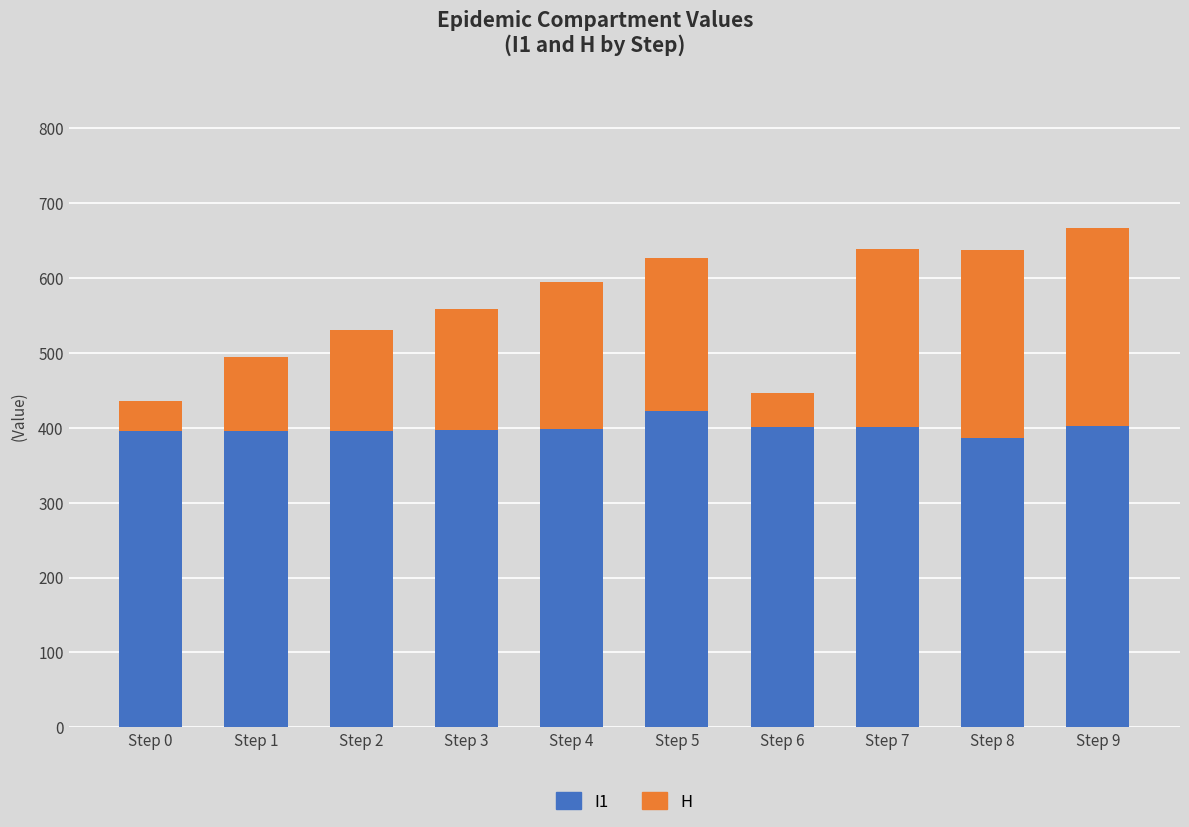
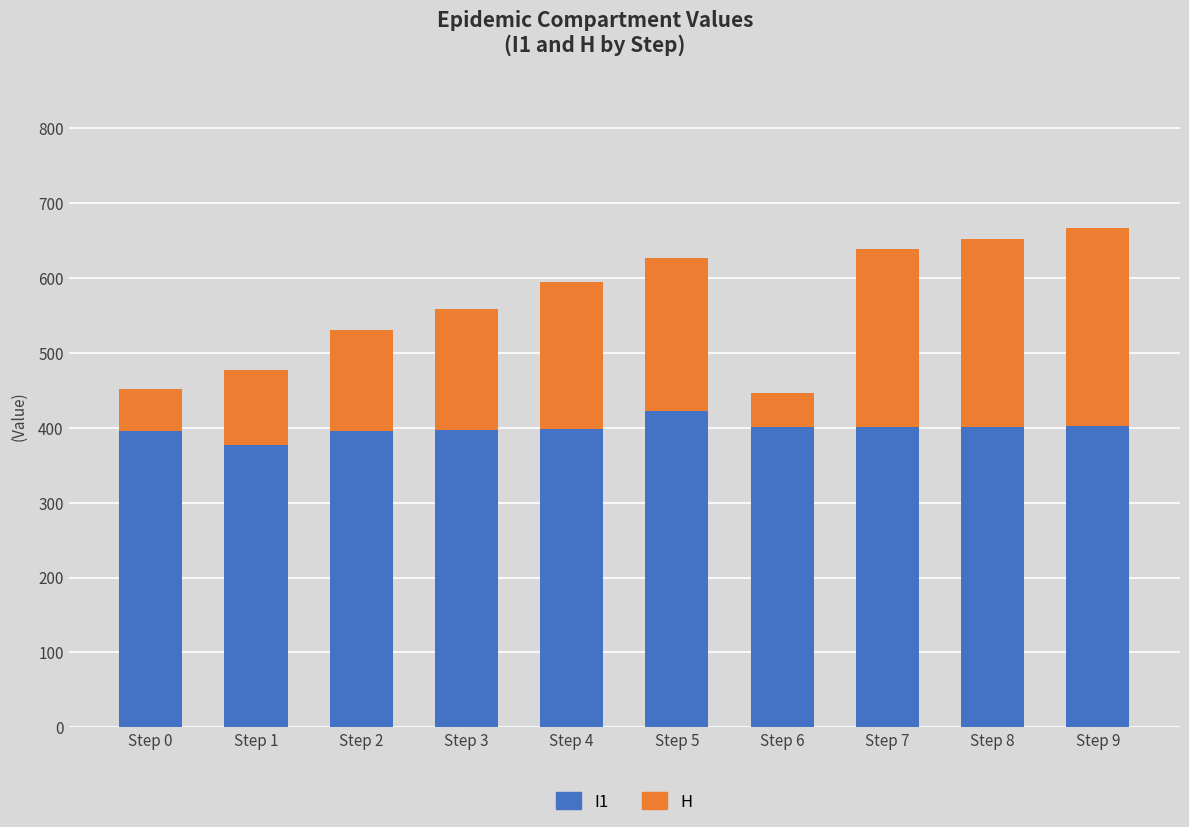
H, Step 0: 40 -> 60
I1, Step 1: 400 -> 380
I1, Step 8: 390 -> 400
